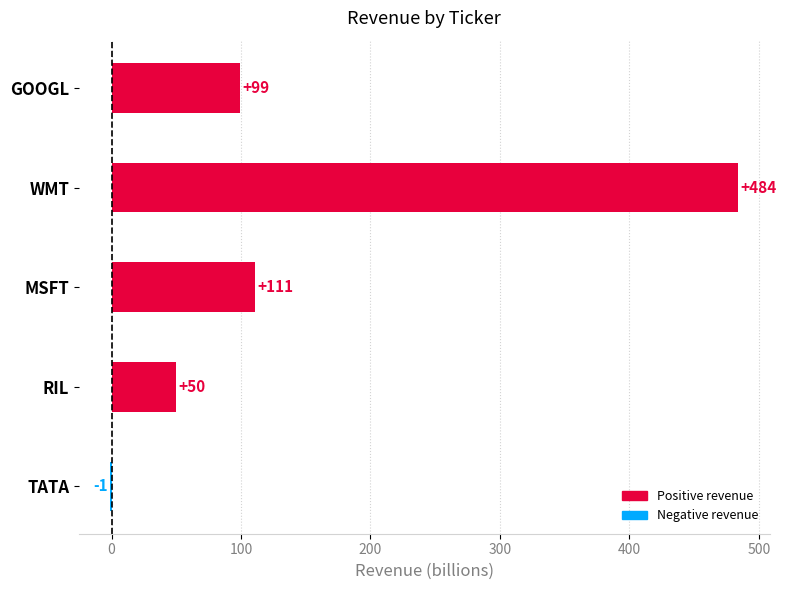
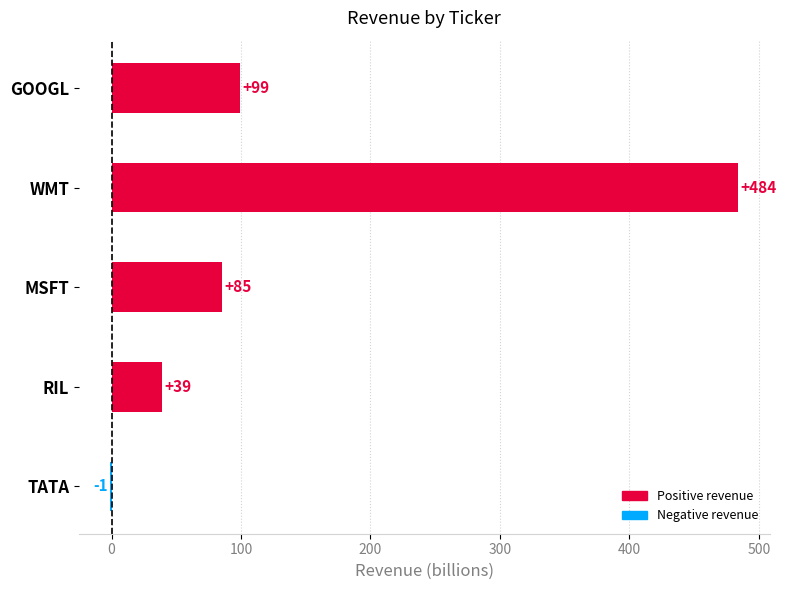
MSFT: +111 -> +85
RIL: +50 -> +39
